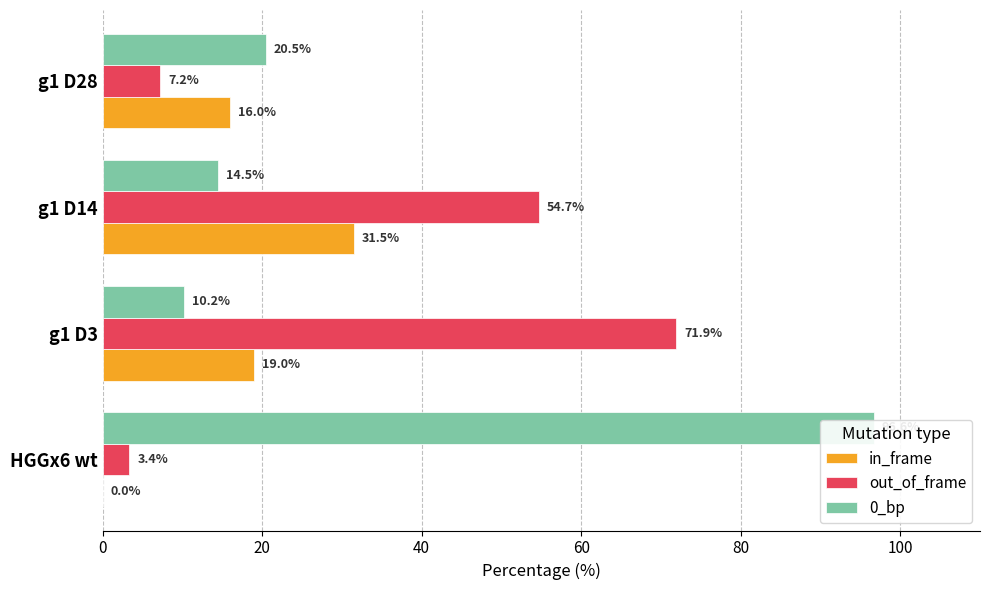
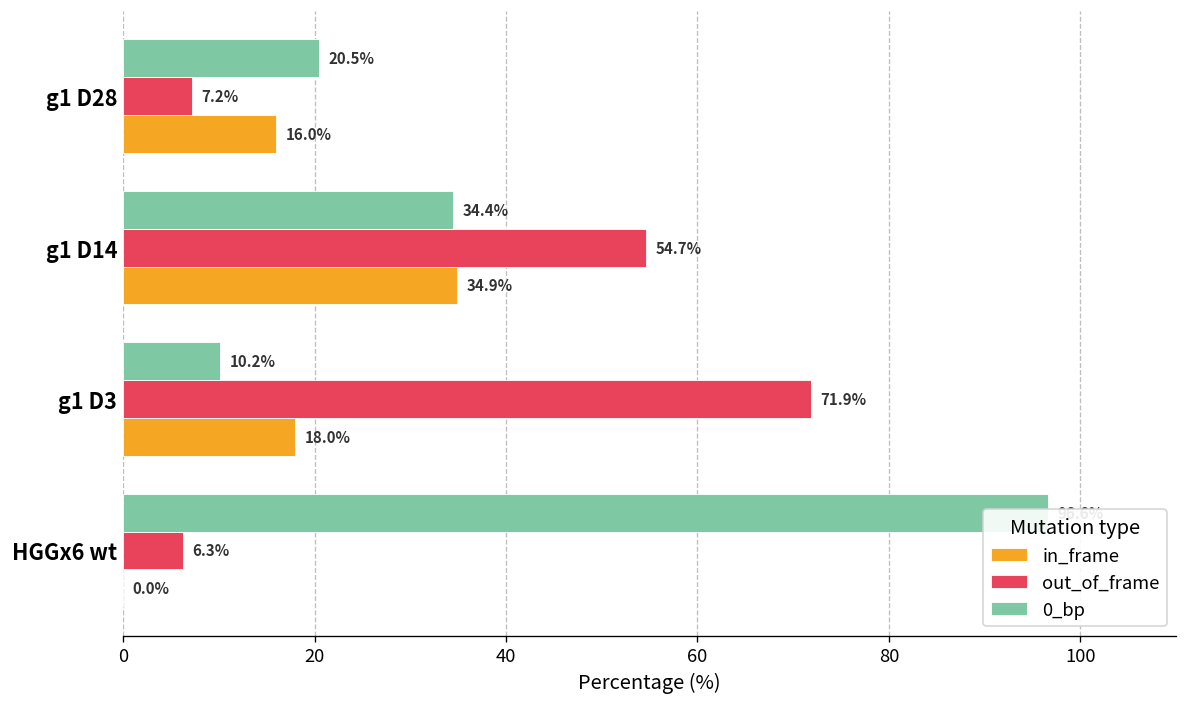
0_bp, g1 D14: 14.5% -> 34.4%
in_frame, g1 D14: 31.5% -> 34.9%
in_frame, g1 D3: 19.0% -> 18.0%
out_of_frame, HGGx6 wt: 3.4% -> 6.3%
